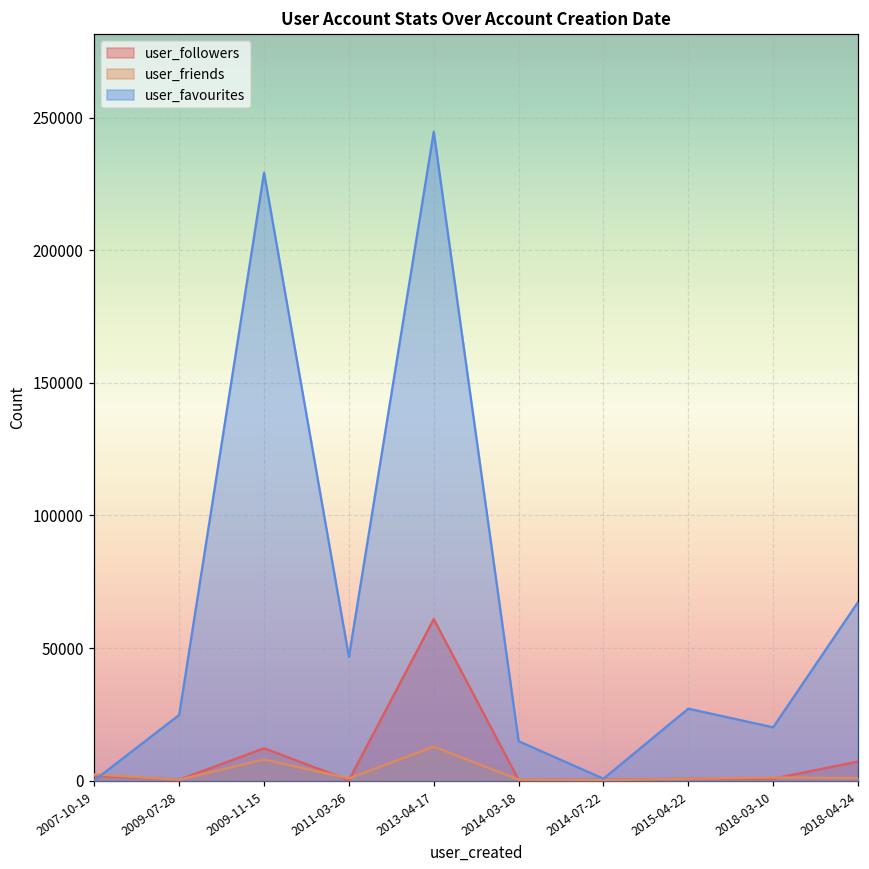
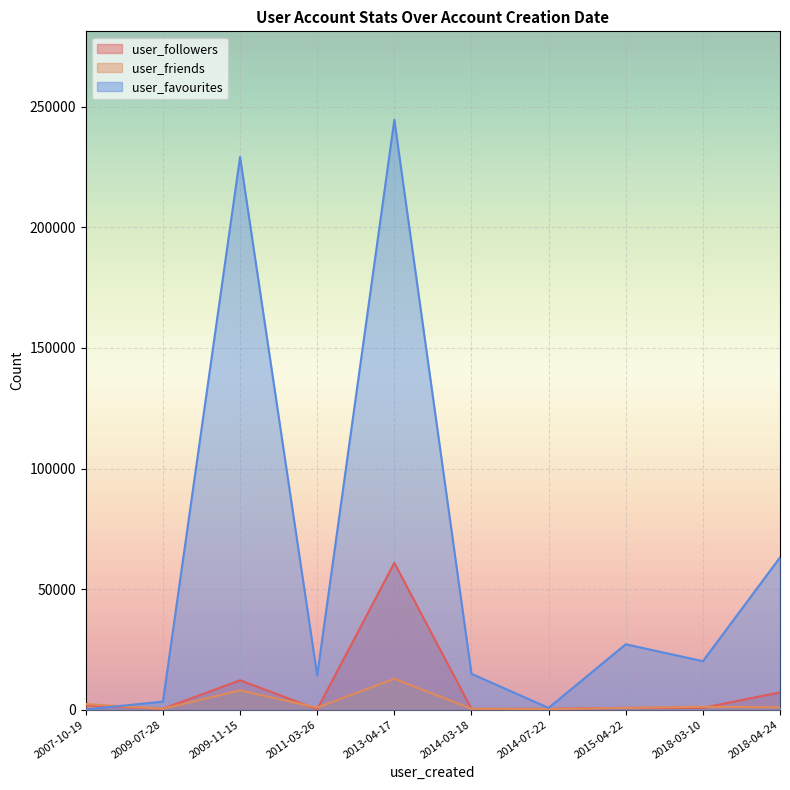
user_favourites, 2009-07-28: 25000 -> 3000
user_favourites, 2011-03-26: 47000 -> 14000
user_favourites, 2018-04-24: 67000 -> 63000
